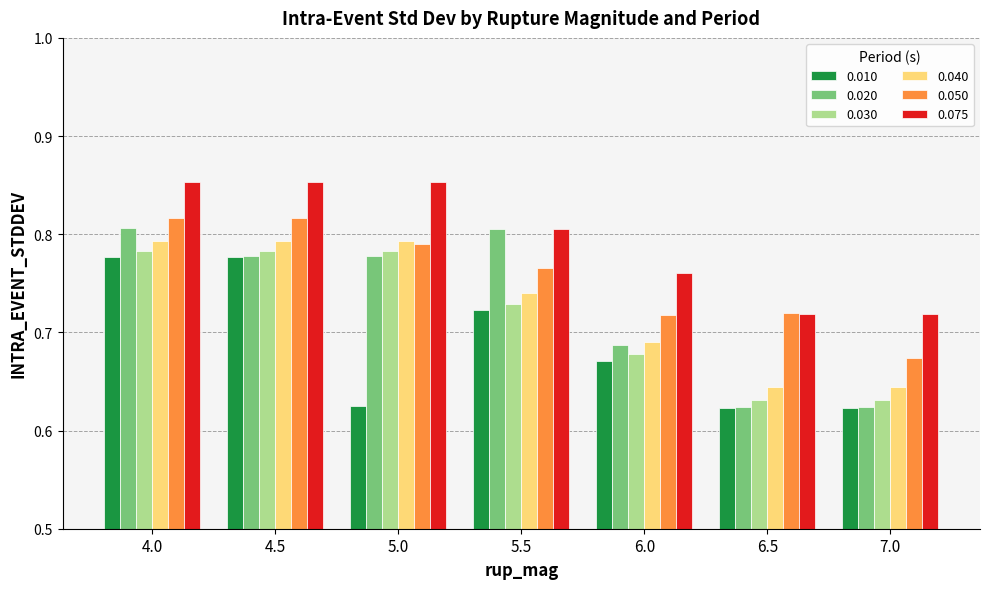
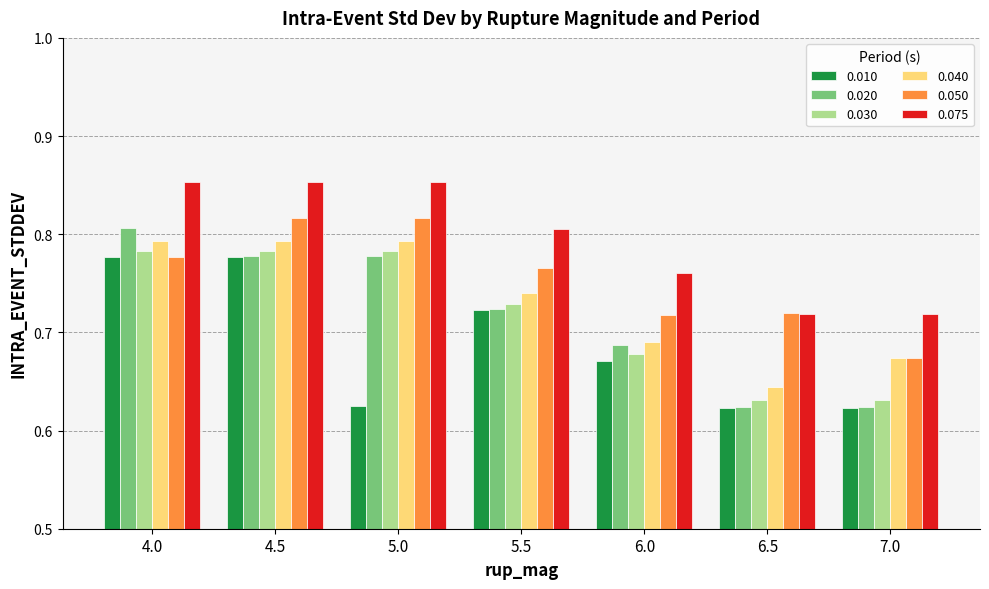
0.050, 4.0: 0.82 -> 0.78
0.050, 5.0: 0.79 -> 0.82
0.020, 5.5: 0.80 -> 0.72
0.040, 7.0: 0.64 -> 0.67
